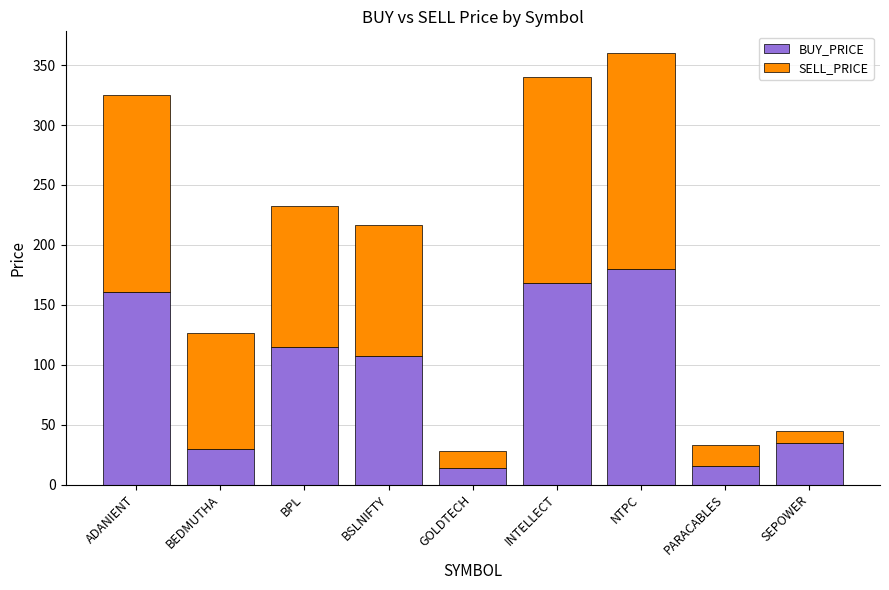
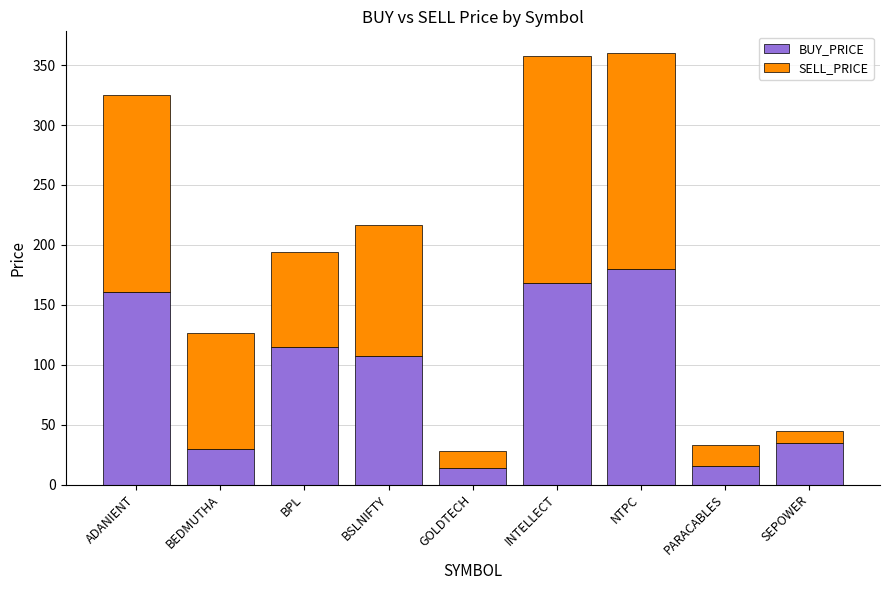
SELL_PRICE, BPL: 118 -> 80
SELL_PRICE, INTELLECT: 172 -> 189
